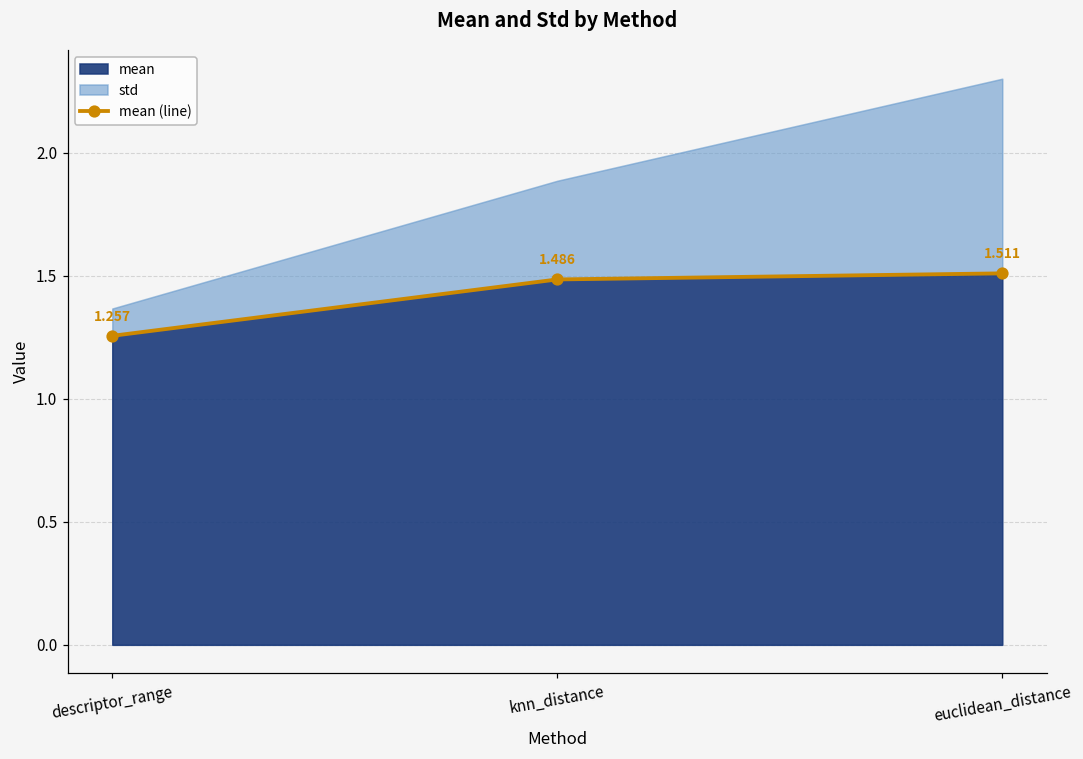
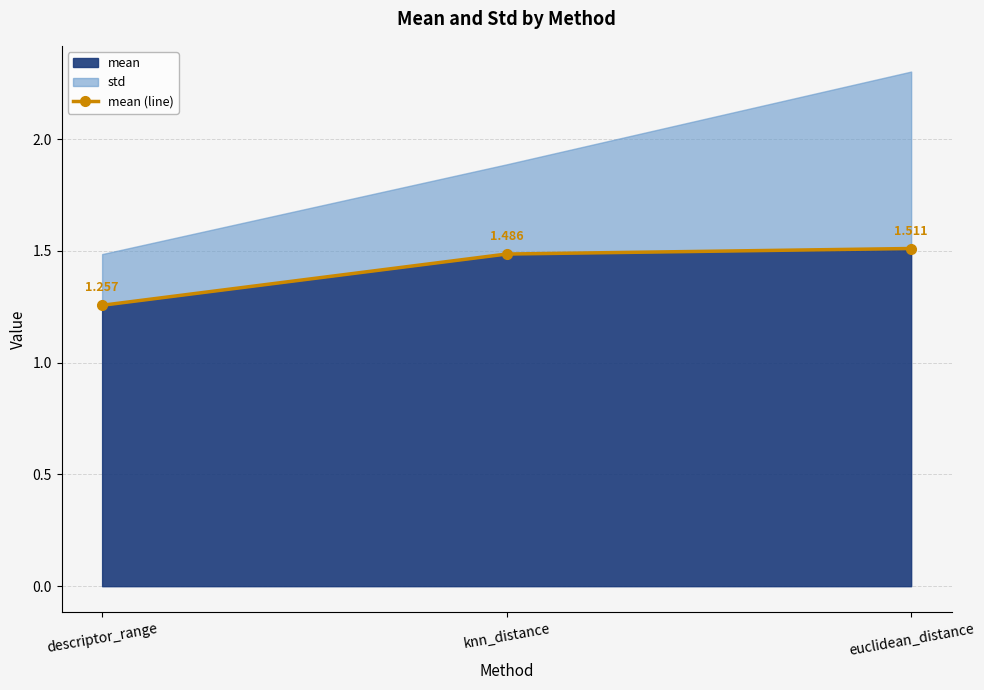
std, descriptor_range: 0.11 -> 0.23
